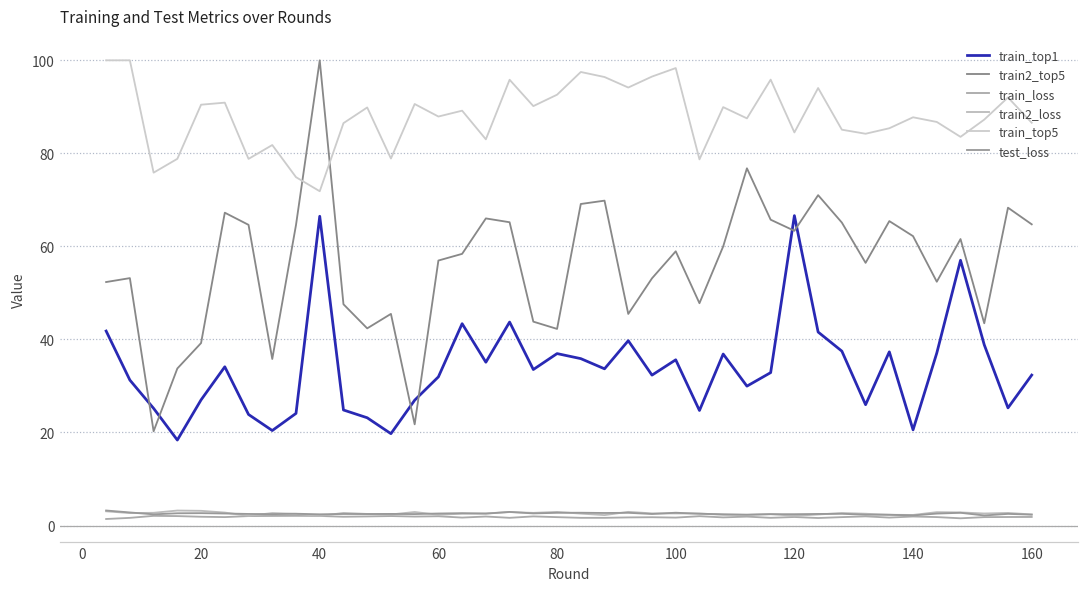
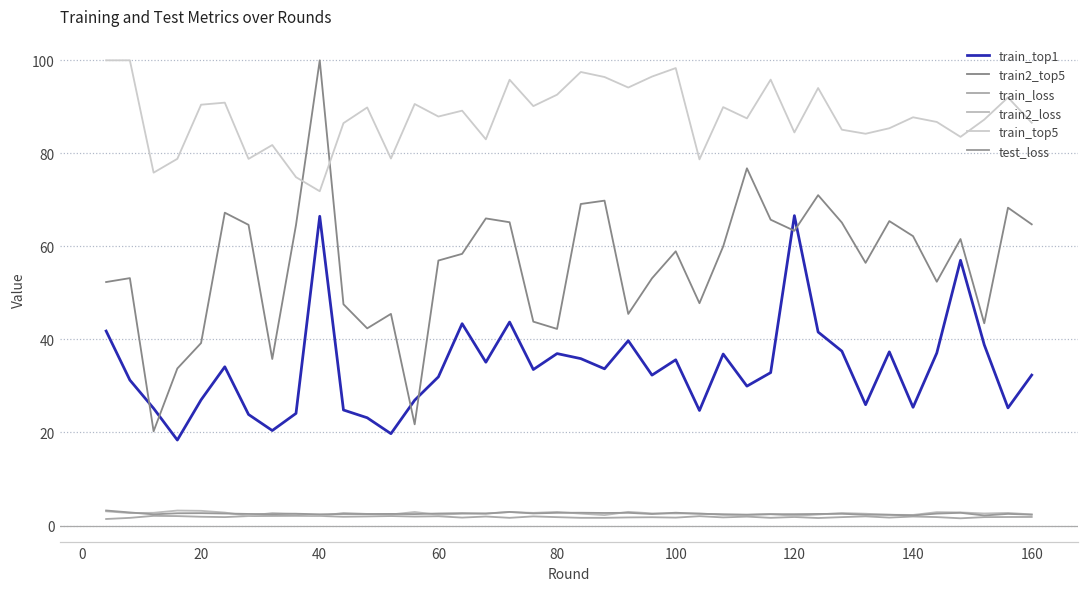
train_top1, 140: 21 -> 25
